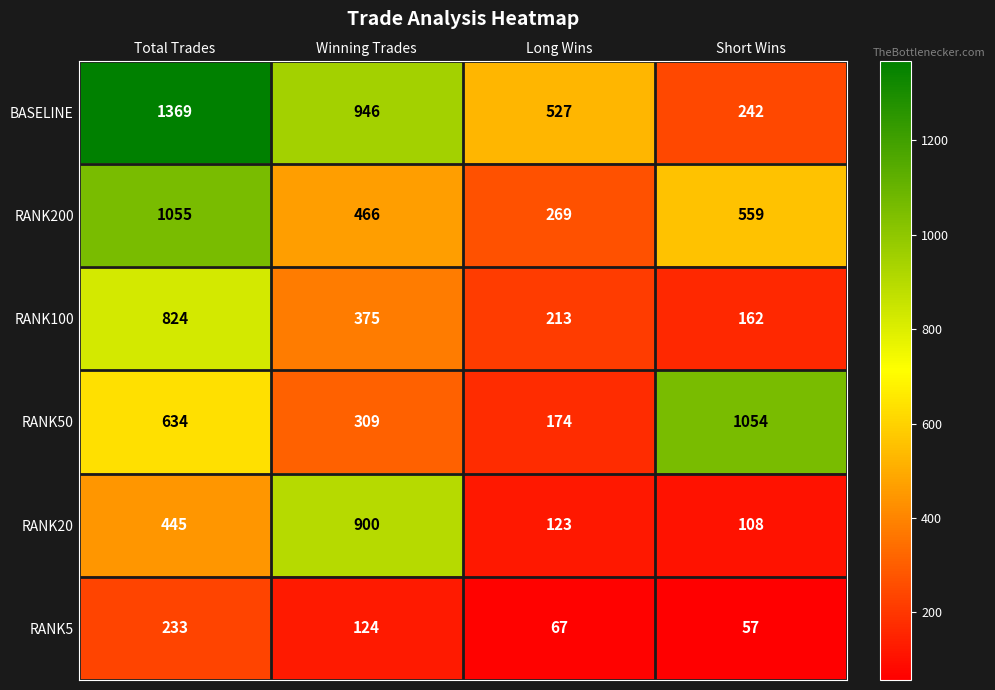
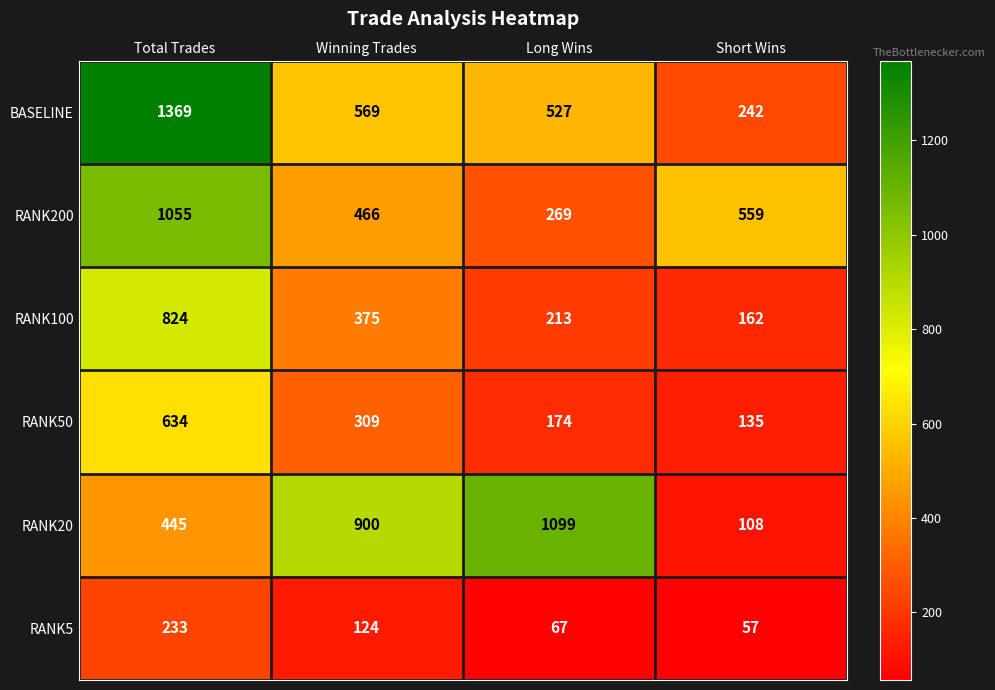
BASELINE, Winning Trades: 946 -> 569
RANK50, Short Wins: 1054 -> 135
RANK20, Long Wins: 123 -> 1099
